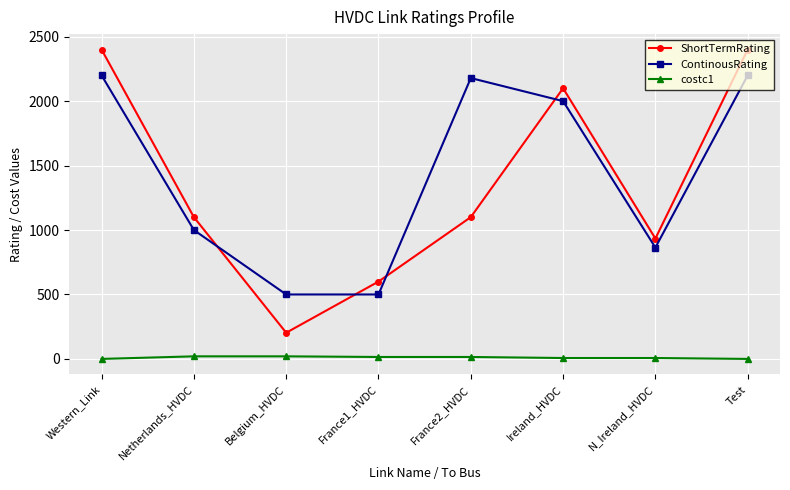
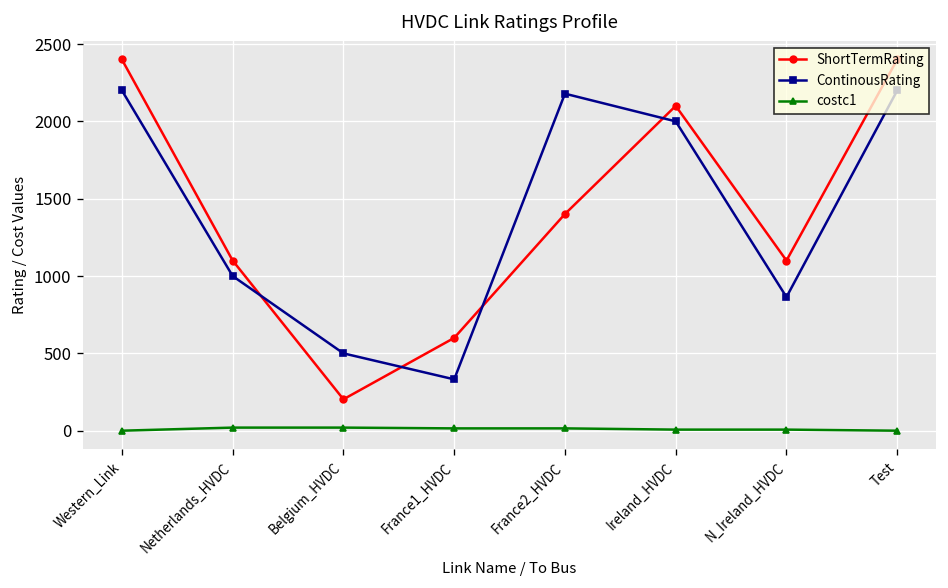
ContinousRating, France1_HVDC: 500 -> 330
ShortTermRating, France2_HVDC: 1100 -> 1400
ShortTermRating, N_Ireland_HVDC: 930 -> 1100
